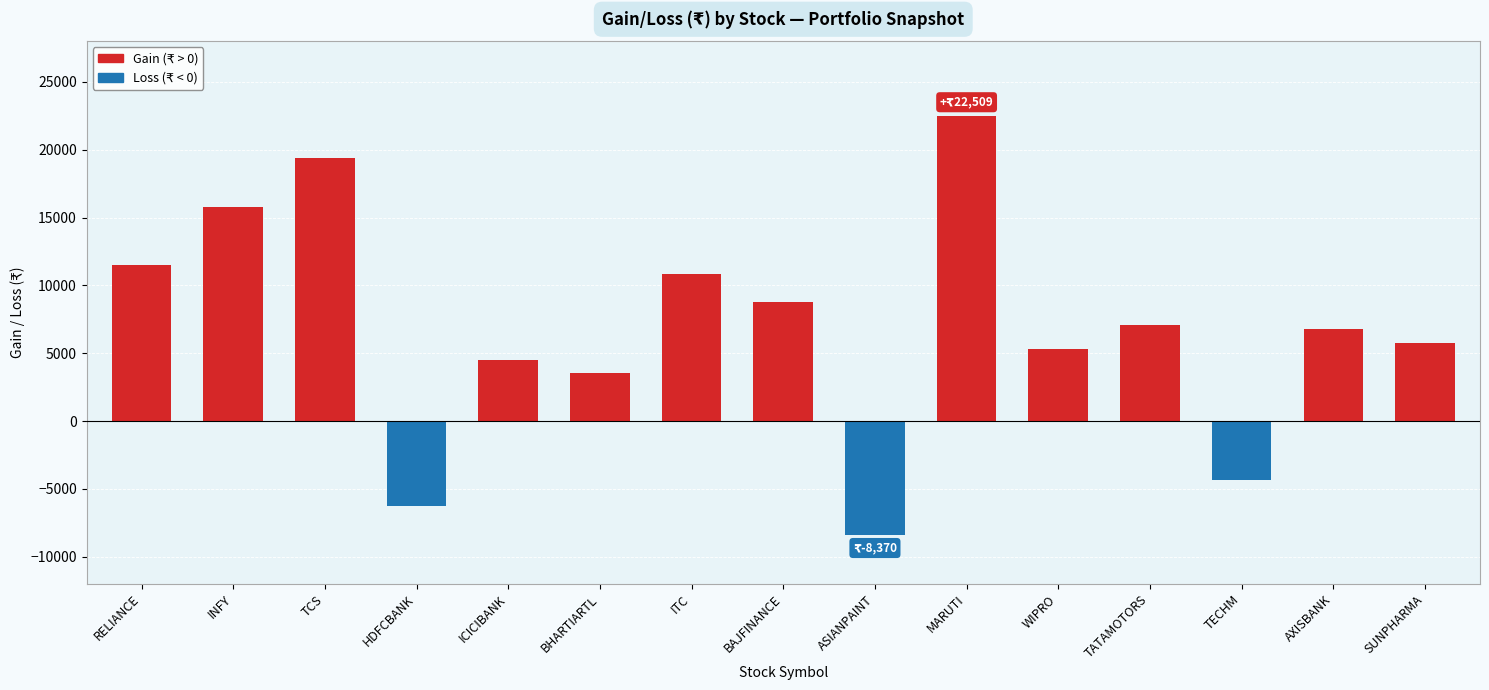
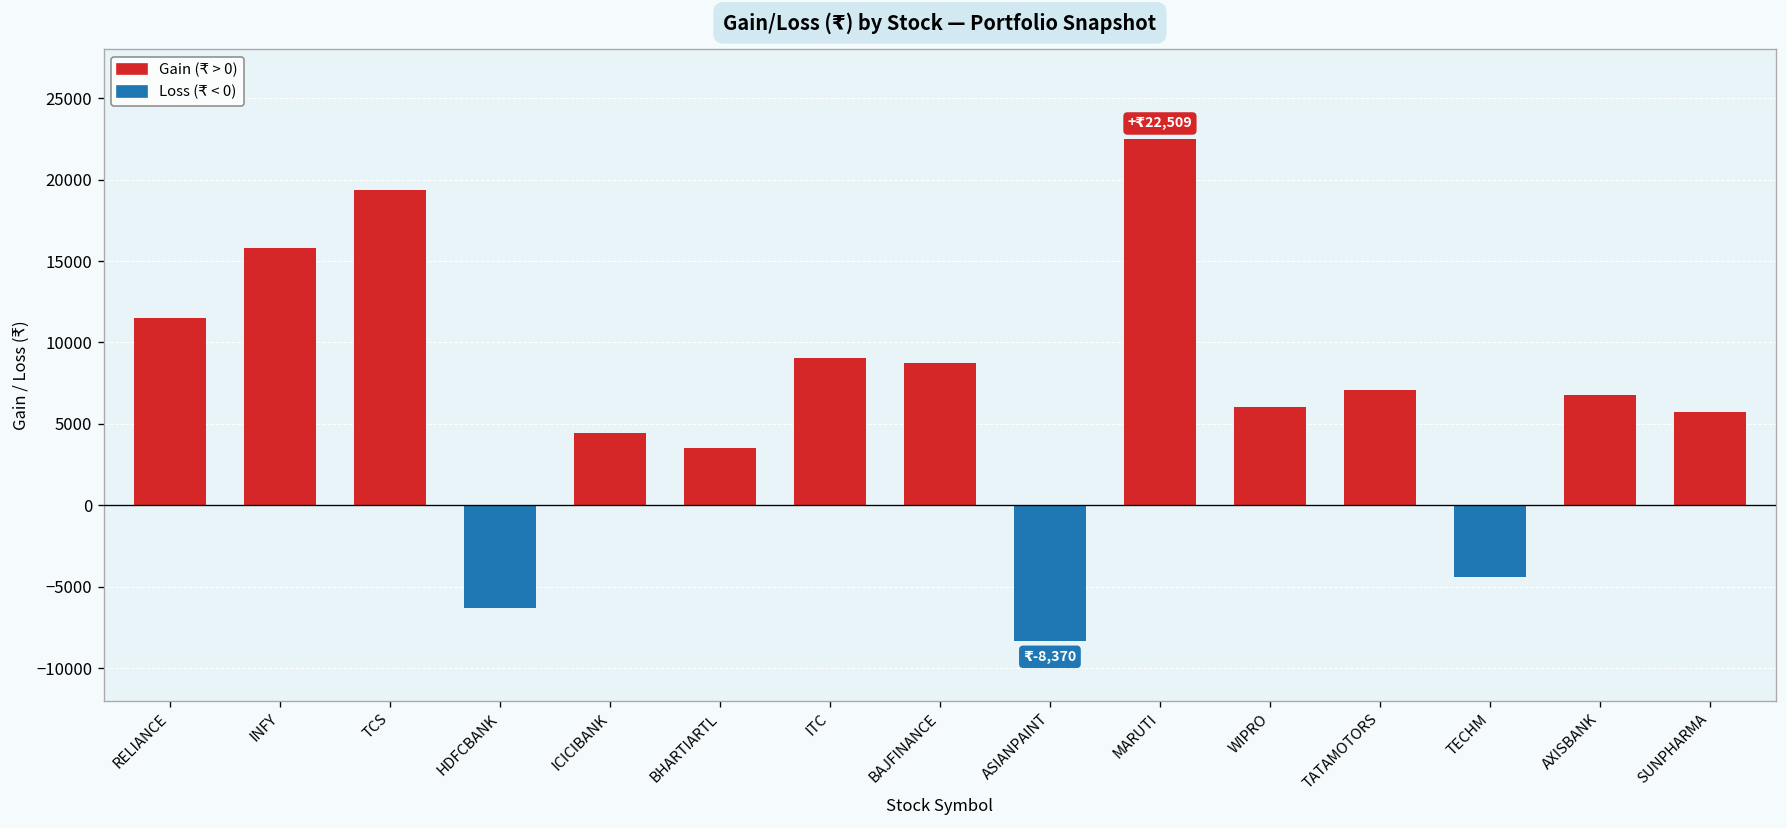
ITC: 10800 -> 9000
WIPRO: 5300 -> 6000
